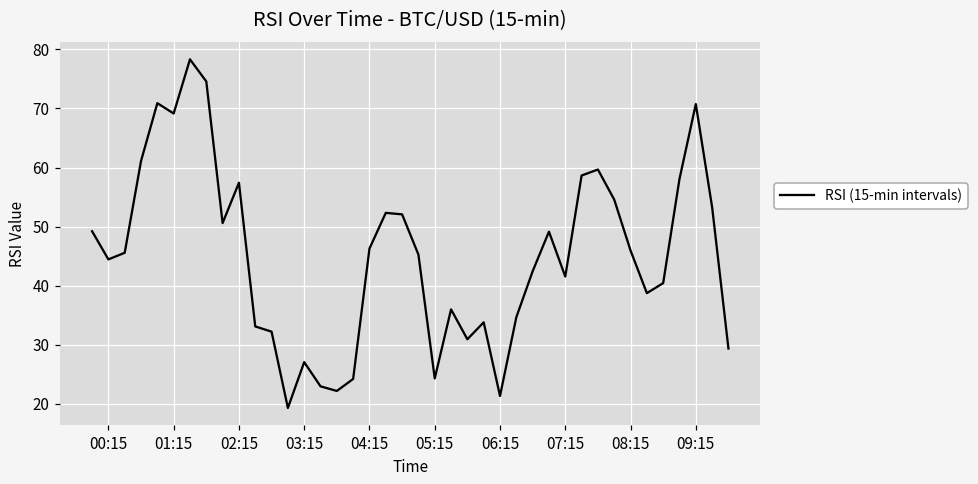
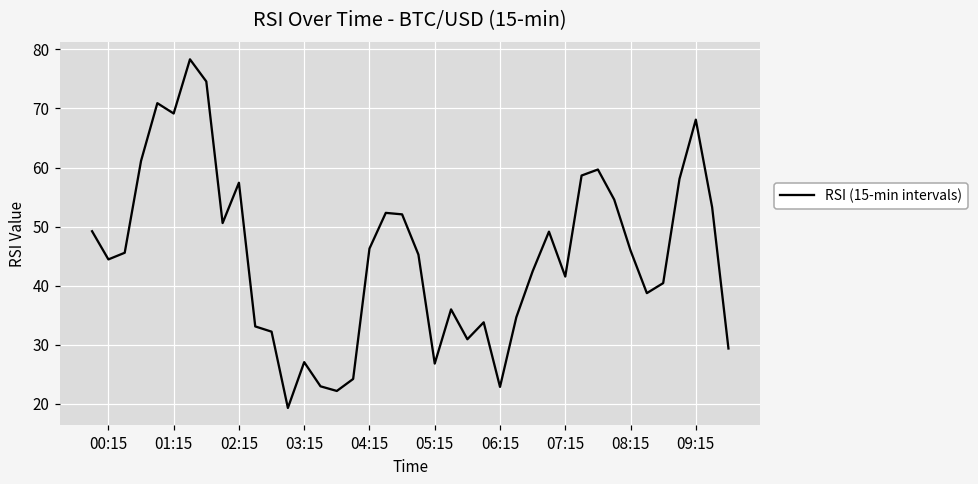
05:15: 24 -> 27
06:15: 21 -> 23
09:15: 71 -> 68
